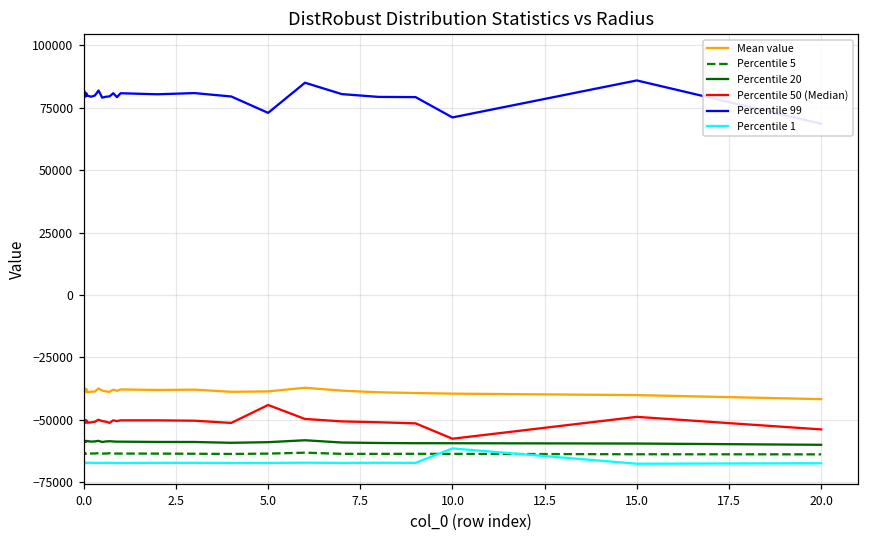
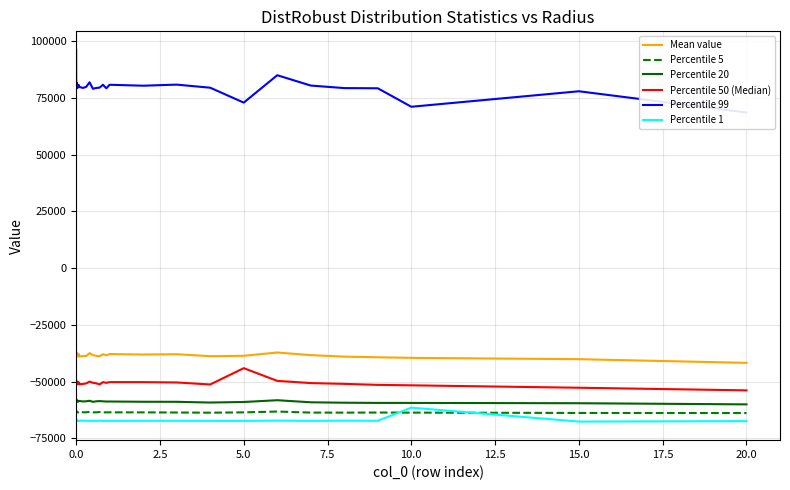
Percentile 50 (Median), 10.0: -58000 -> -52000
Percentile 50 (Median), 15.0: -49000 -> -53000
Percentile 99, 15.0: 86000 -> 78000
